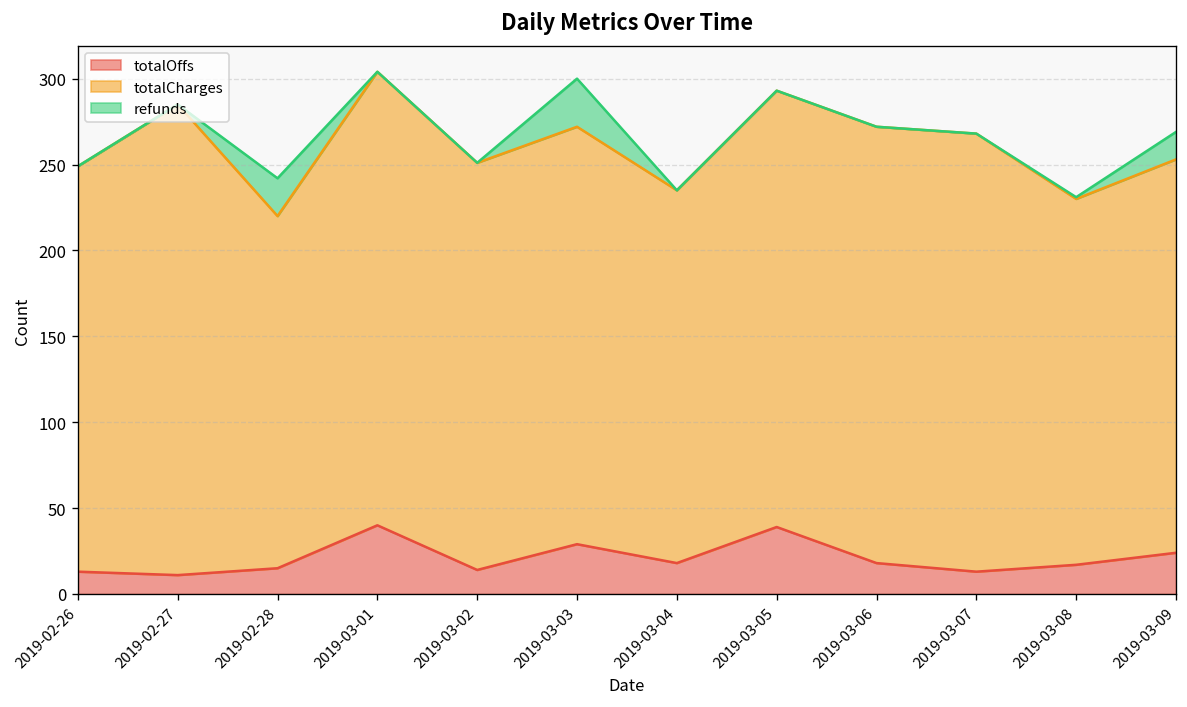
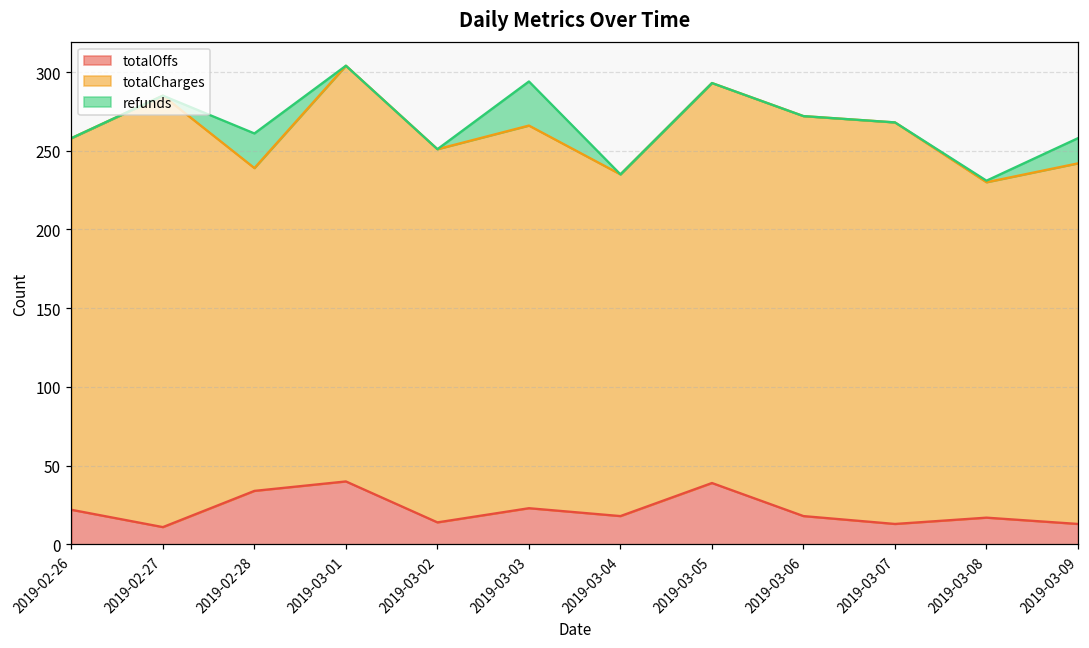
totalOffs, 2019-02-26: 13 -> 22
totalOffs, 2019-02-28: 15 -> 34
totalOffs, 2019-03-03: 29 -> 23
totalOffs, 2019-03-09: 24 -> 13
